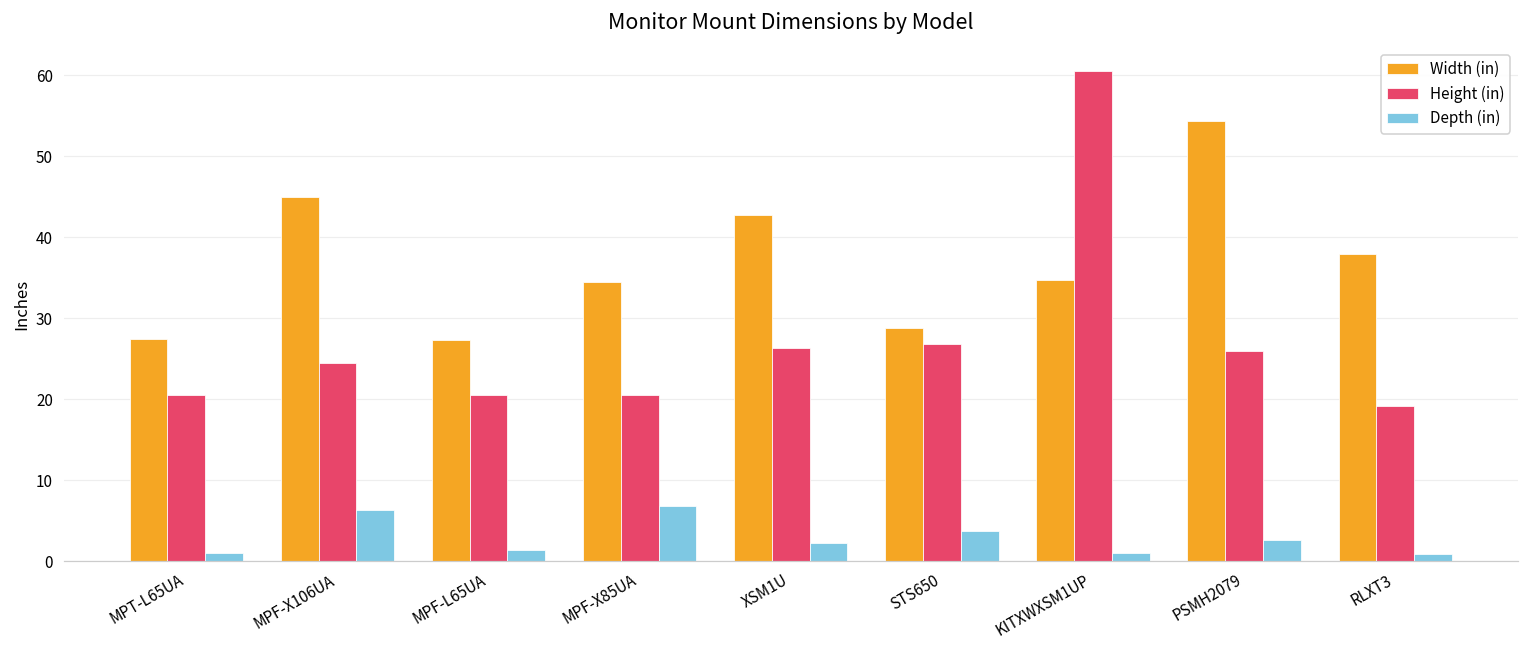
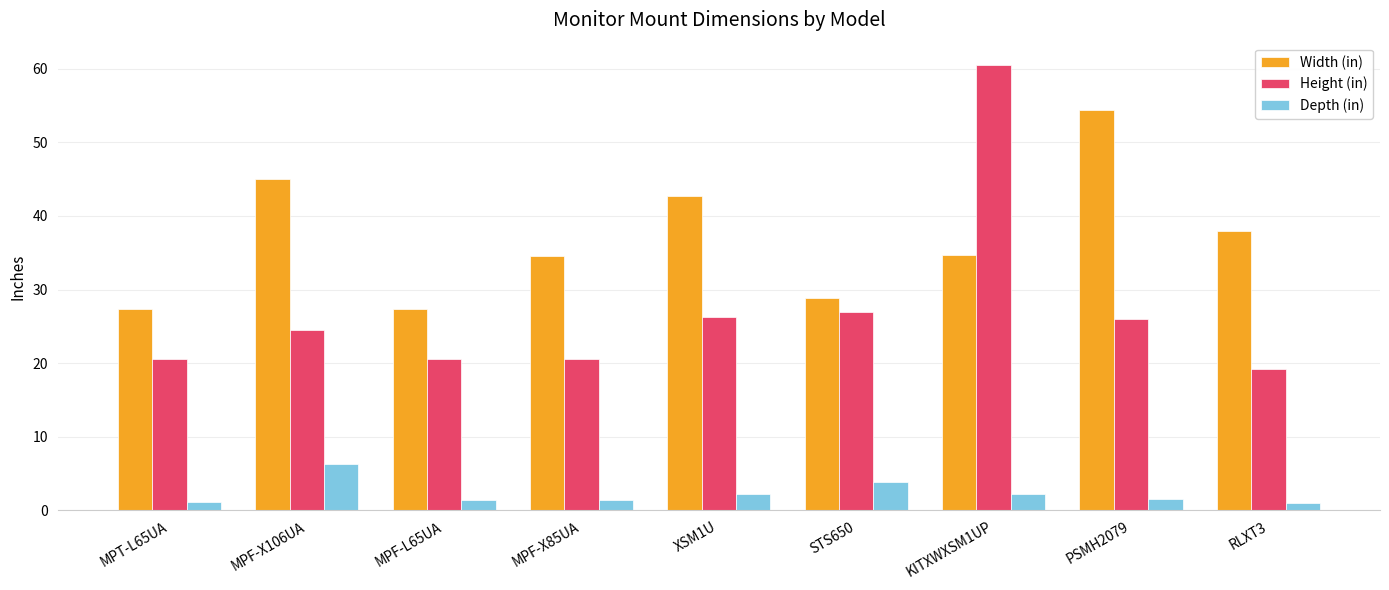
Depth (in), MPF-X85UA: 7 -> 1
Depth (in), KITXWXSM1UP: 1 -> 2
Depth (in), PSMH2079: 3 -> 2
